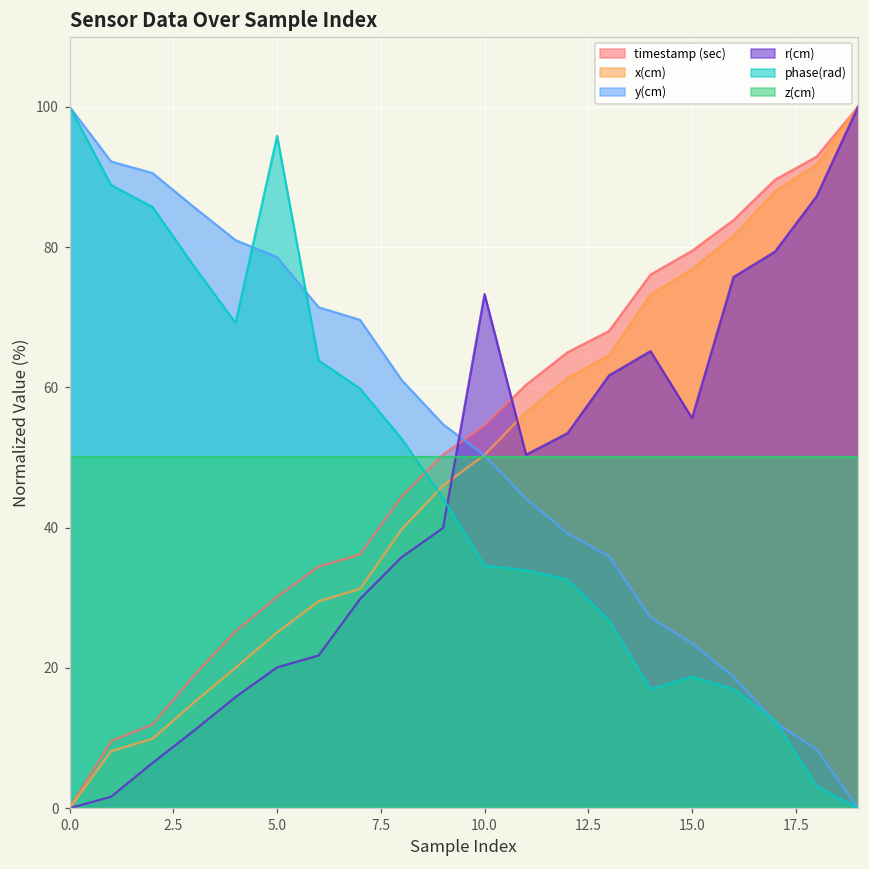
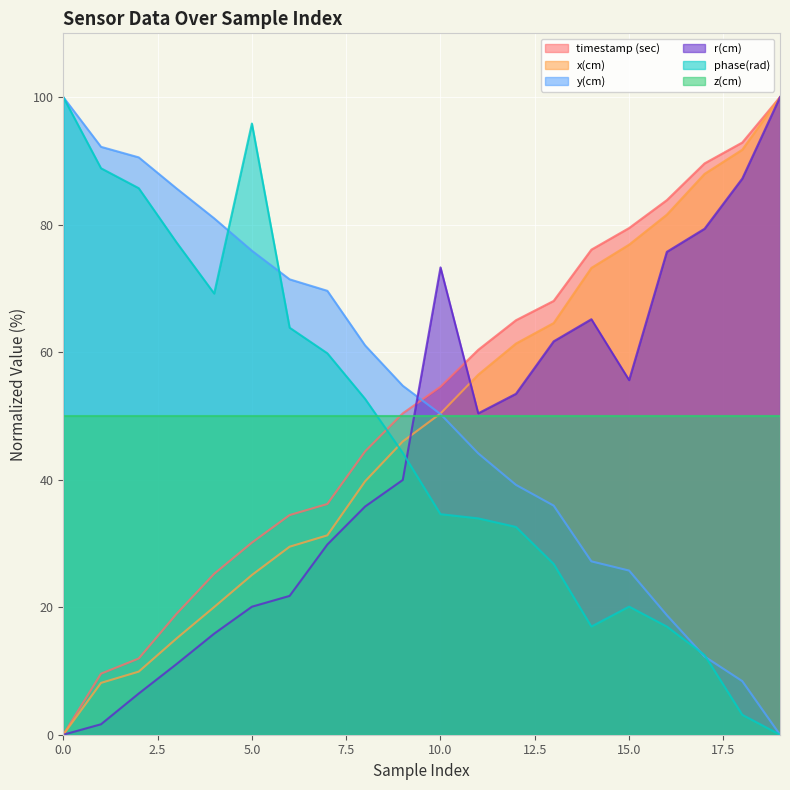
y(cm), 5.0: 79 -> 76
y(cm), 15.0: 24 -> 26
phase(rad), 15.0: 19 -> 20
